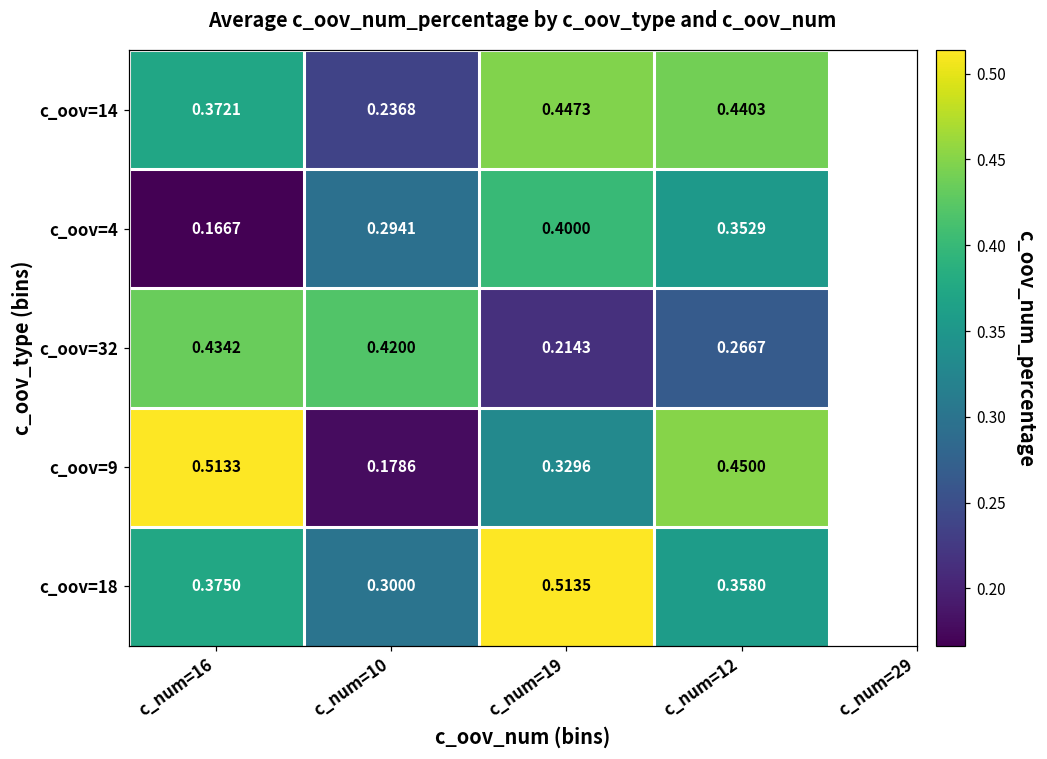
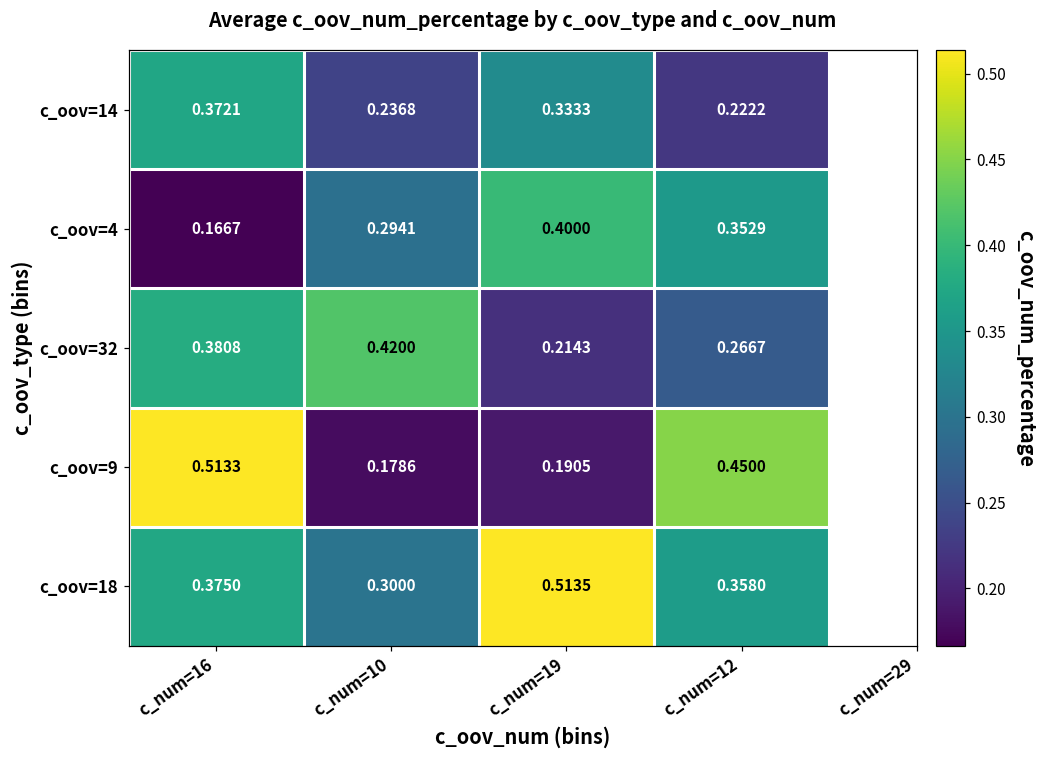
c_oov=14, c_num=19: 0.4473 -> 0.3333
c_oov=14, c_num=12: 0.4403 -> 0.2222
c_oov=32, c_num=16: 0.4342 -> 0.3808
c_oov=9, c_num=19: 0.3296 -> 0.1905
